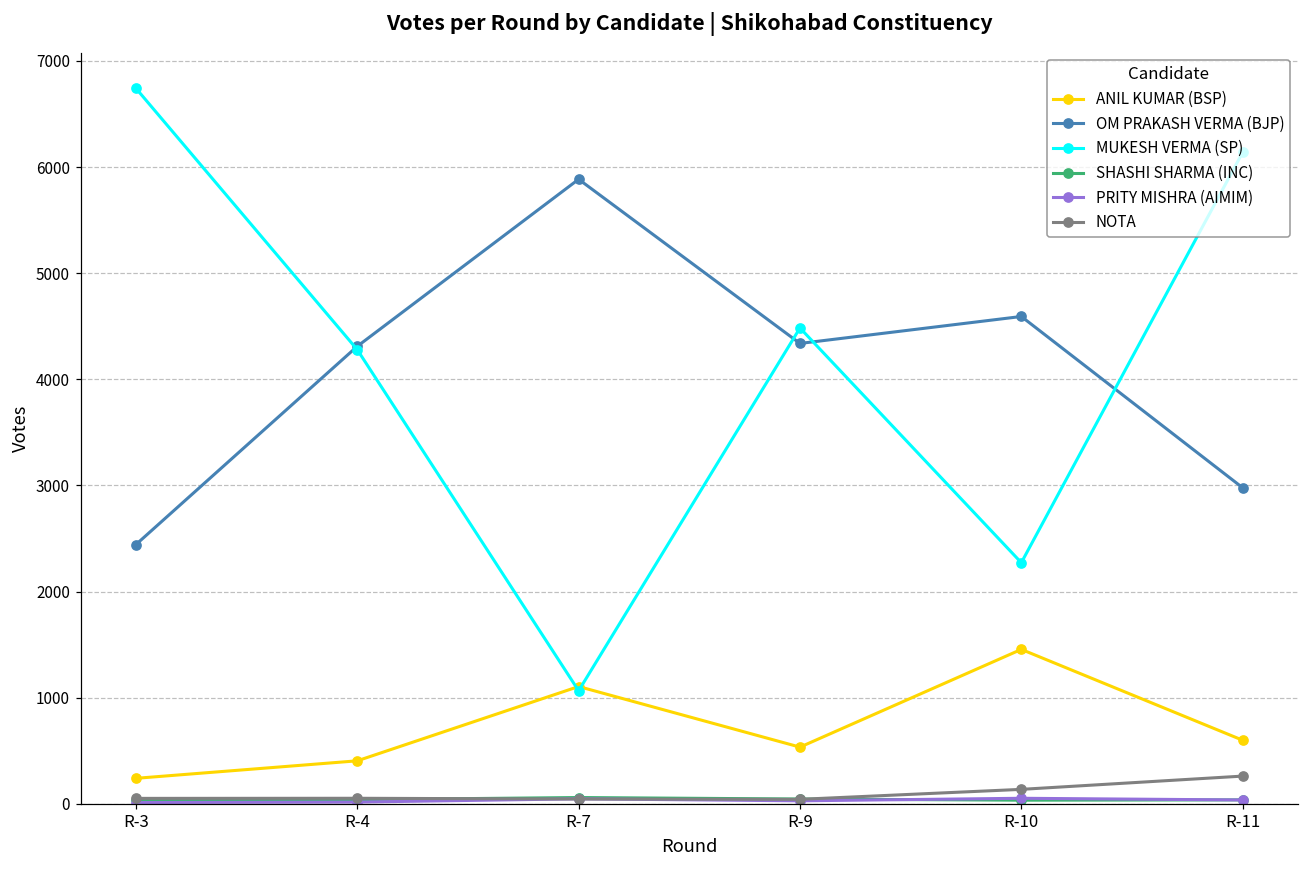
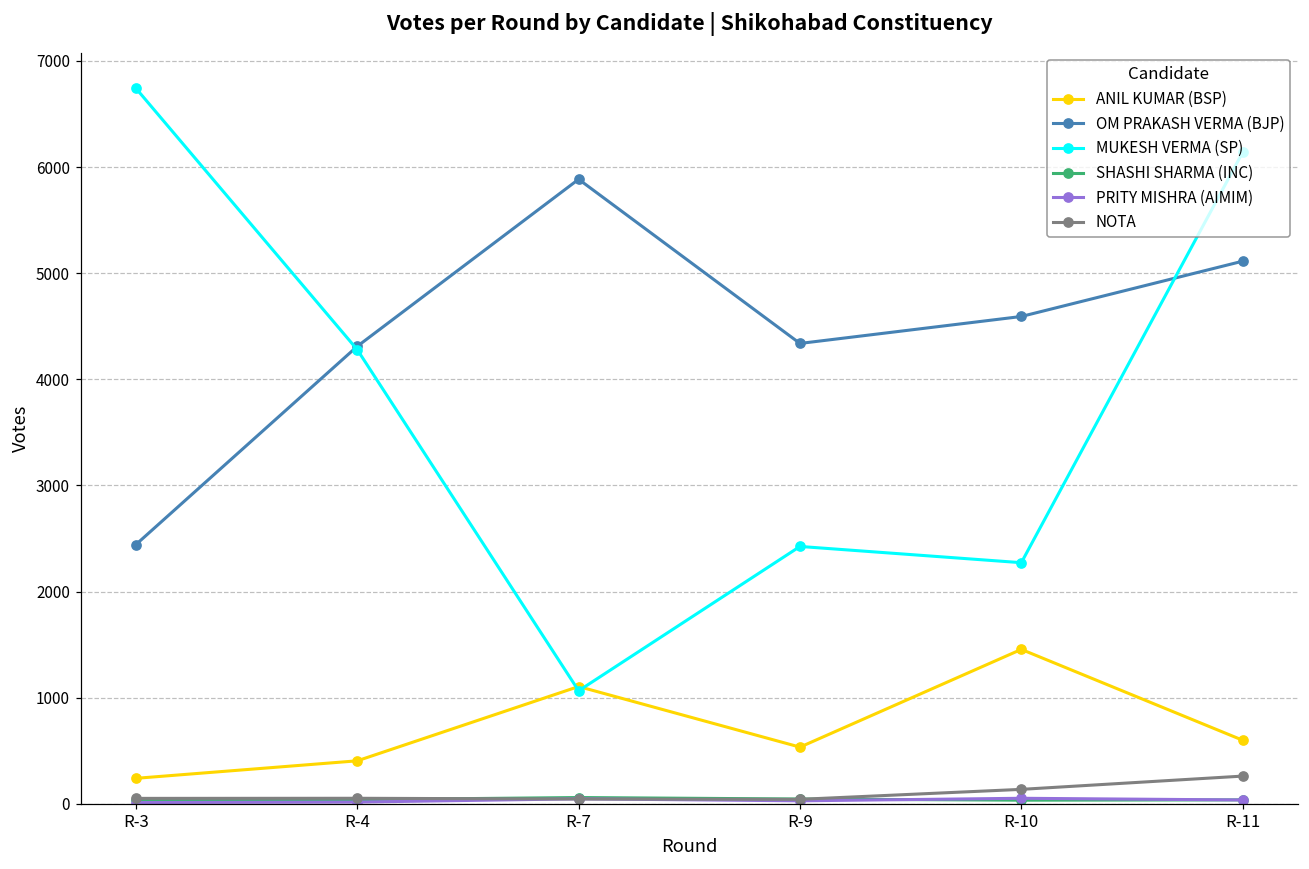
MUKESH VERMA (SP), R-9: 4500 -> 2400
OM PRAKASH VERMA (BJP), R-11: 3000 -> 5100
